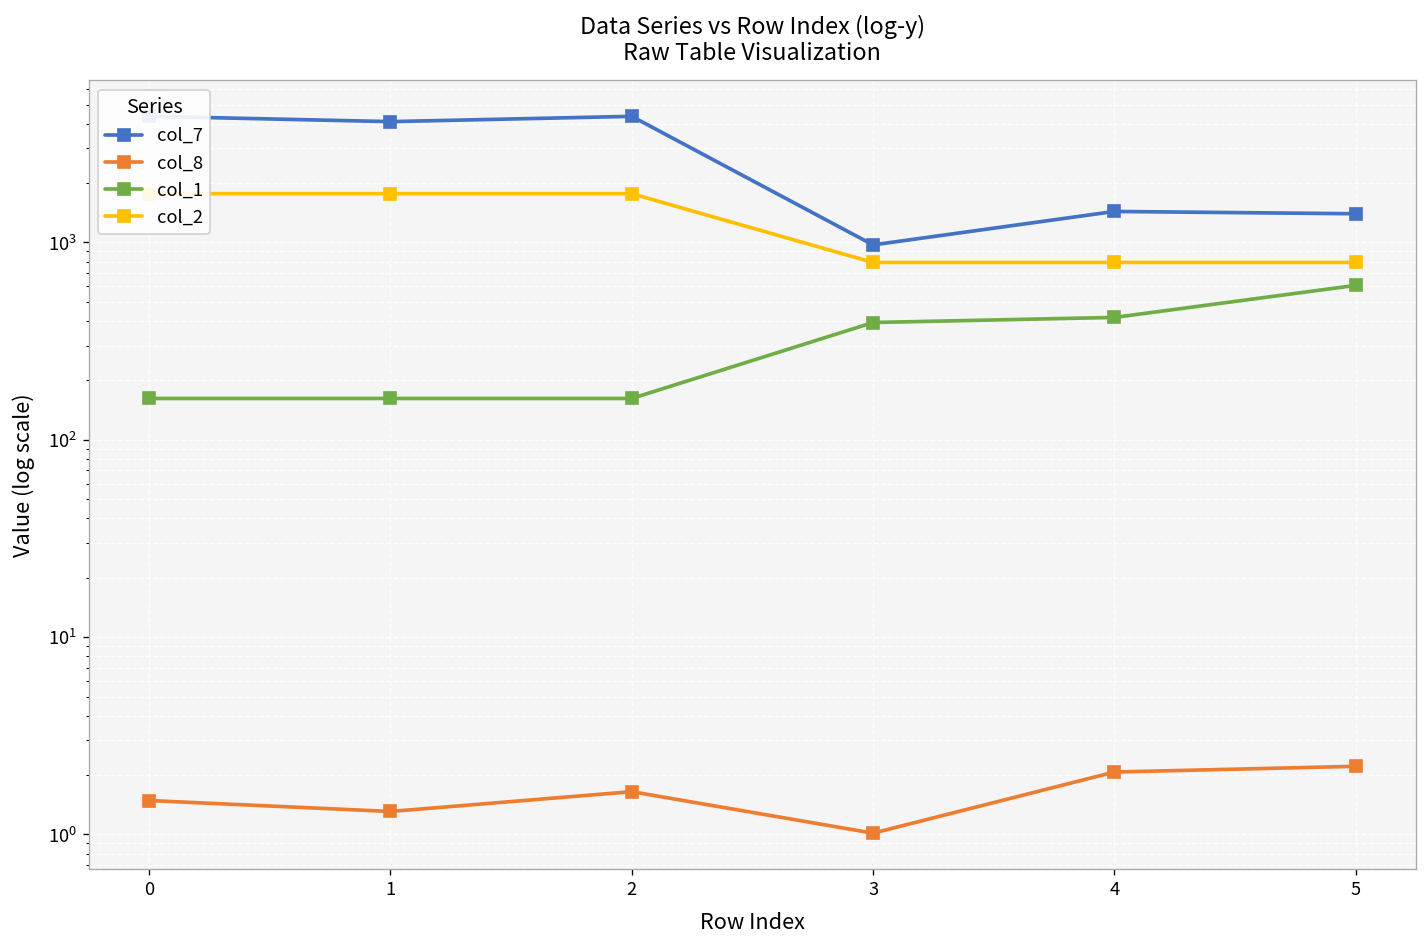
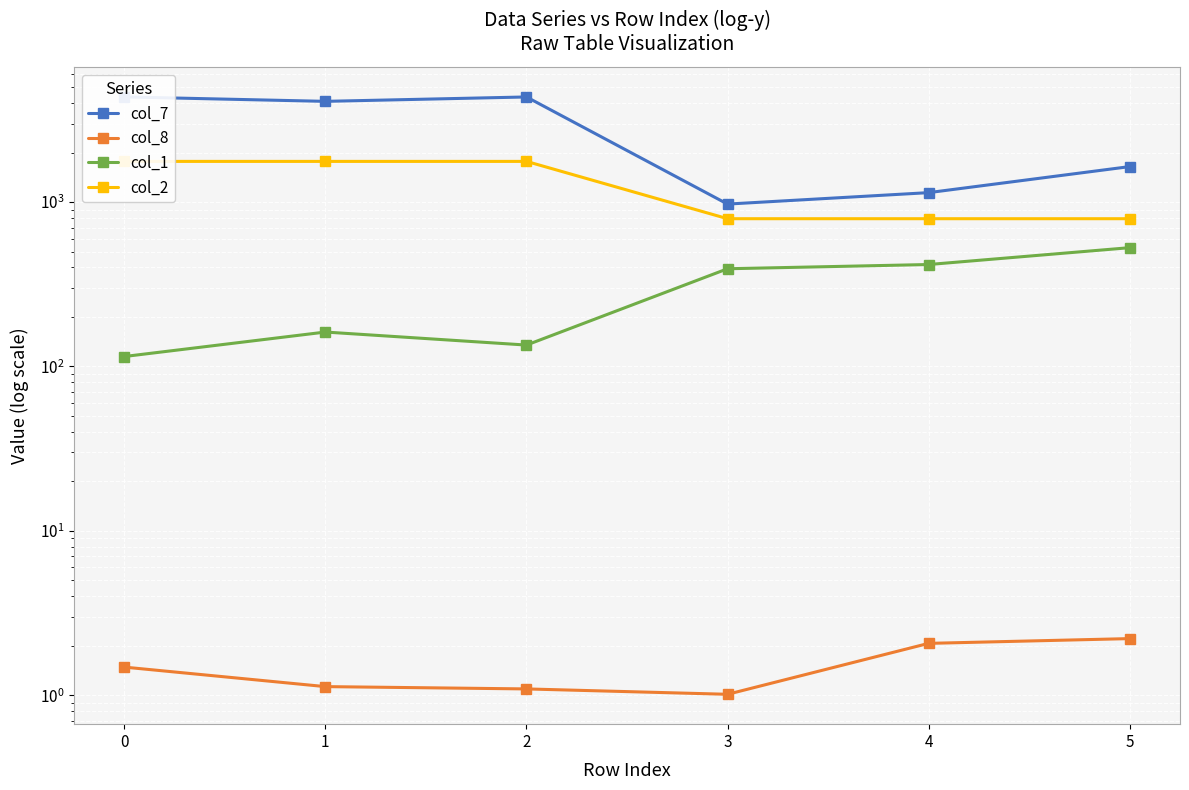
col_1, 0: 160 -> 120
col_8, 1: 1.3 -> 1.1
col_8, 2: 1.6 -> 1.1
col_1, 2: 160 -> 140
col_7, 4: 1400 -> 1100
col_7, 5: 1400 -> 1600
col_1, 5: 610 -> 530
